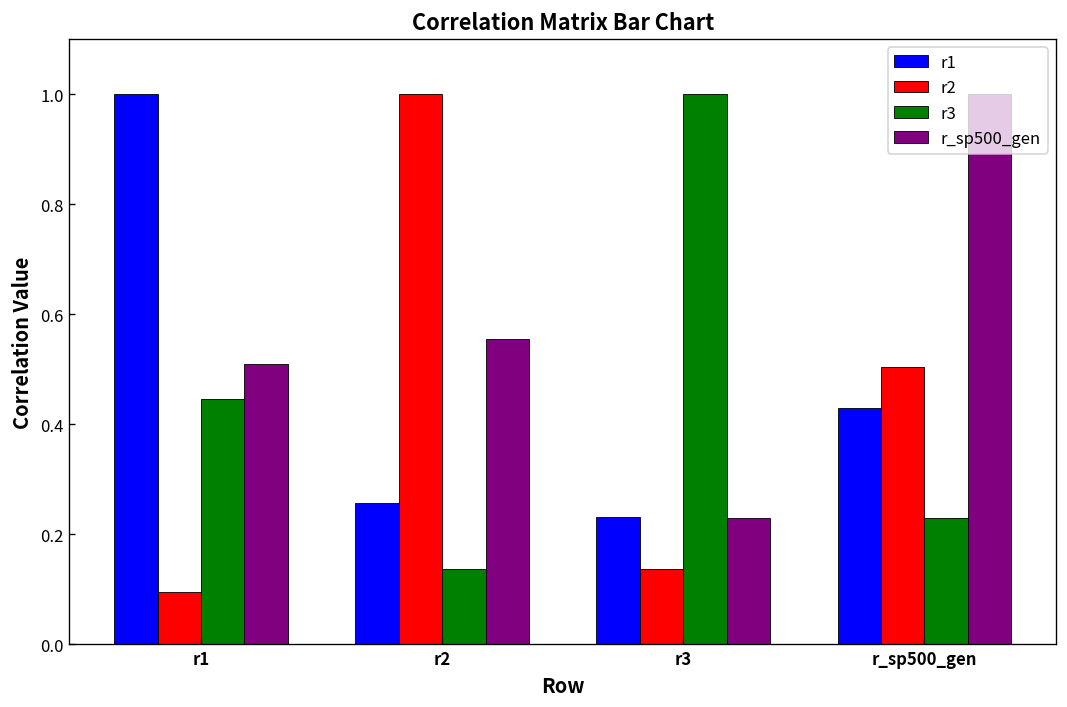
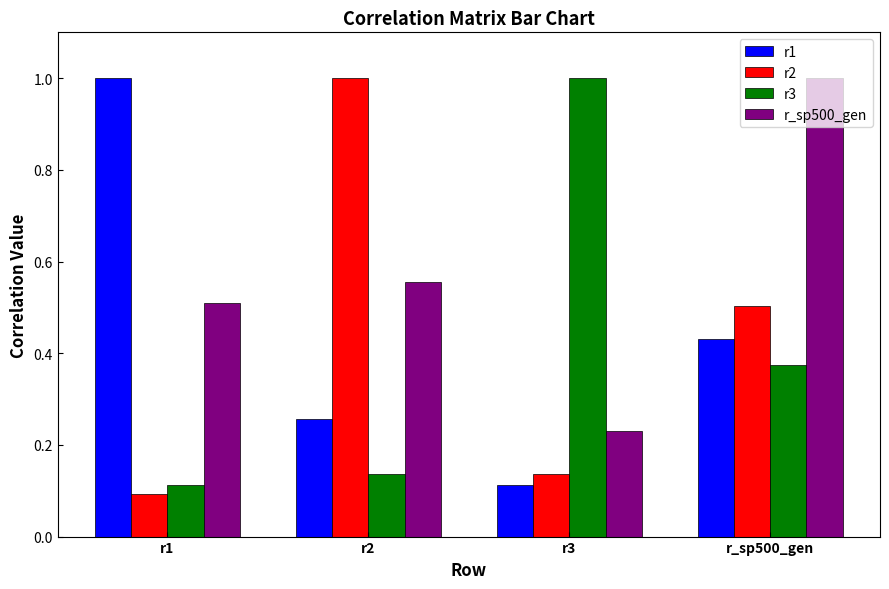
r3, r1: 0.45 -> 0.11
r1, r3: 0.23 -> 0.11
r3, r_sp500_gen: 0.23 -> 0.38
